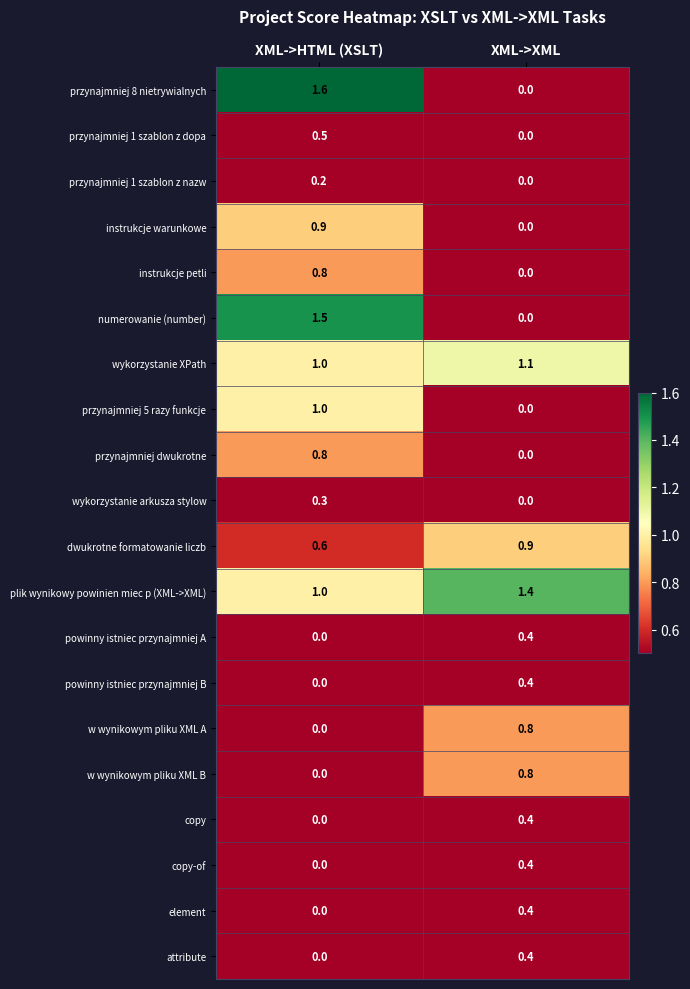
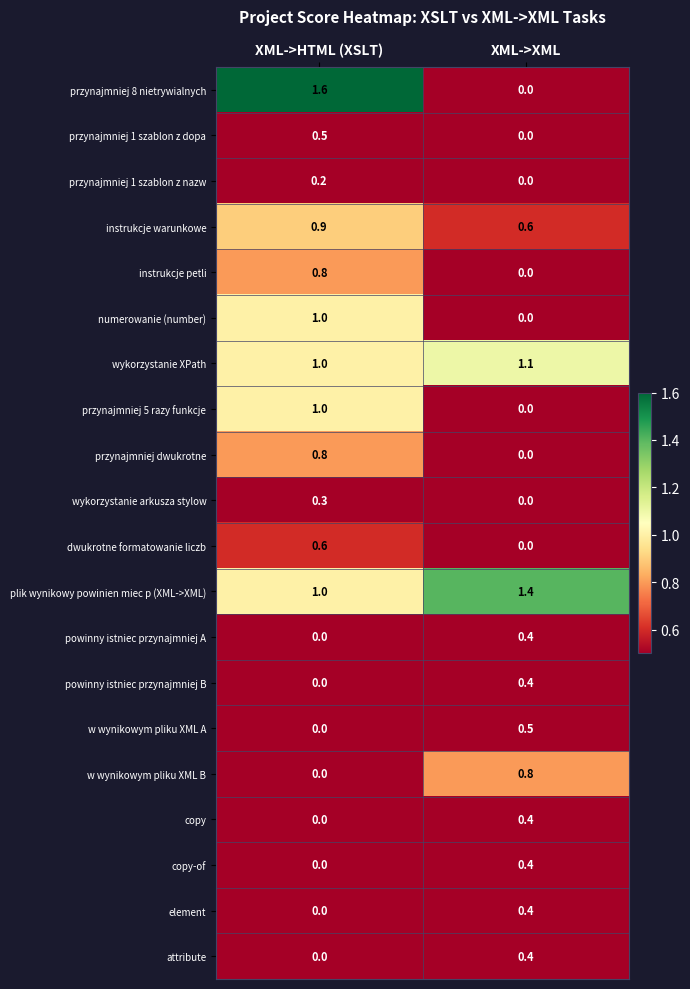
instrukcje warunkowe, XML->XML: 0.0 -> 0.6
numerowanie (number), XML->HTML (XSLT): 1.5 -> 1.0
dwukrotne formatowanie liczb, XML->XML: 0.9 -> 0.0
w wynikowym pliku XML A, XML->XML: 0.8 -> 0.5
